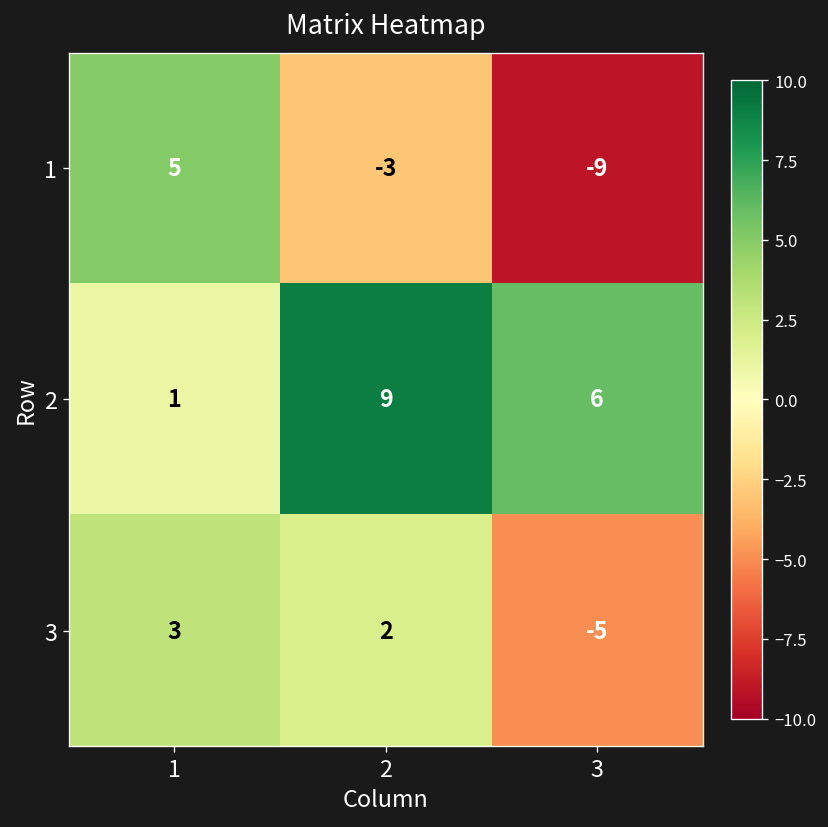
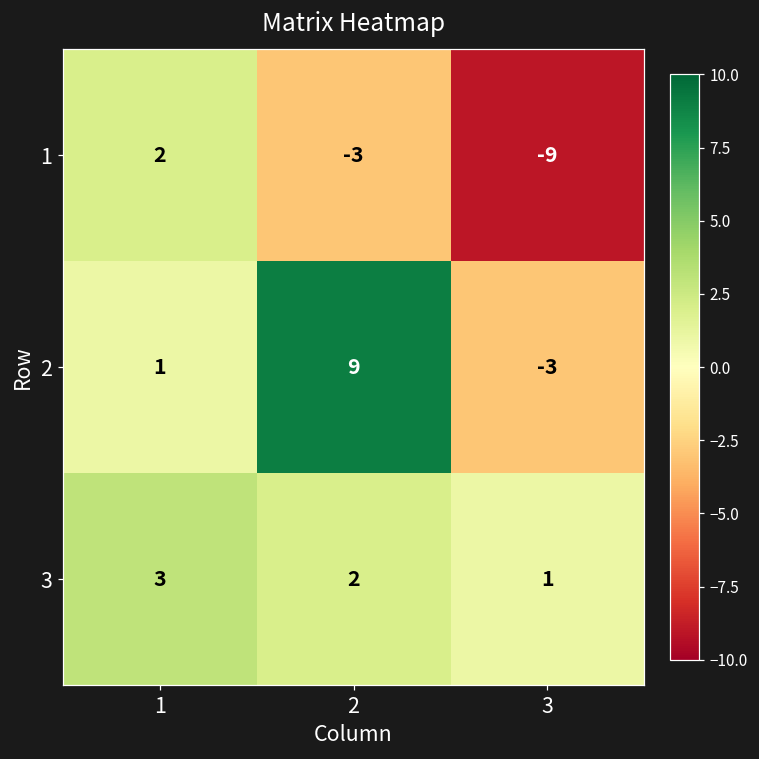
1, 1: 5 -> 2
2, 3: 6 -> -3
3, 3: -5 -> 1
